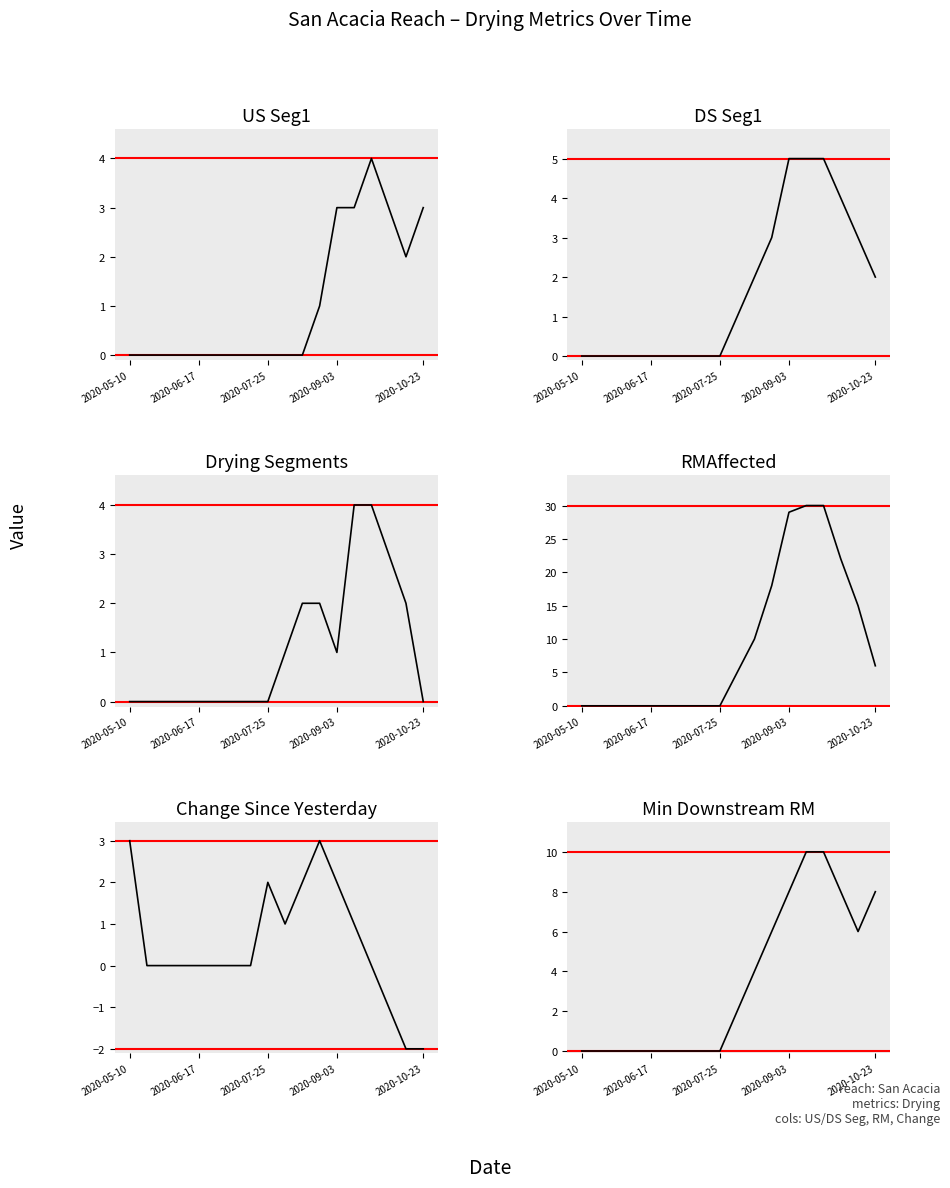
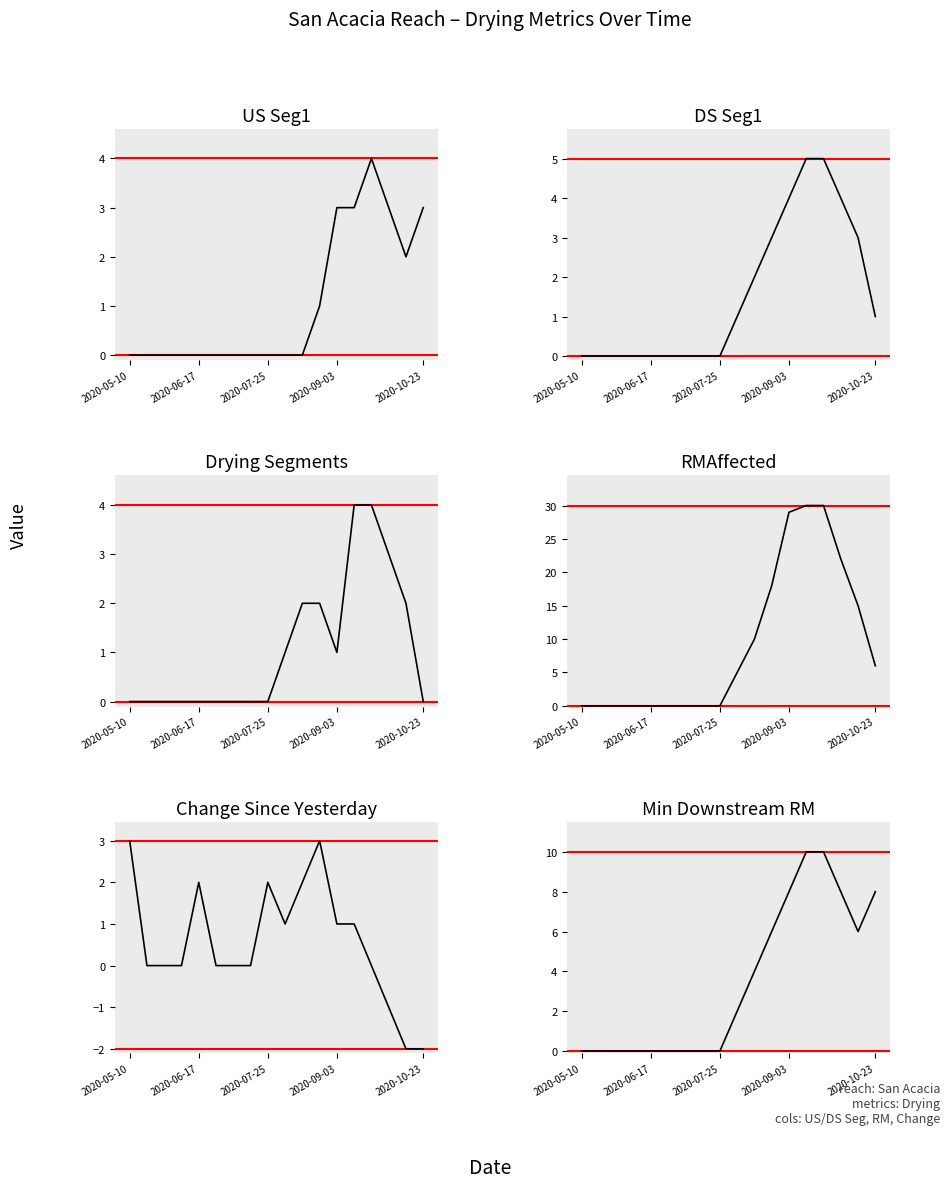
DS Seg1, 2020-09-03: 5 -> 4
DS Seg1, 2020-10-23: 2 -> 1
Change Since Yesterday, 2020-06-17: 0 -> 2
Change Since Yesterday, 2020-09-03: 2 -> 1
